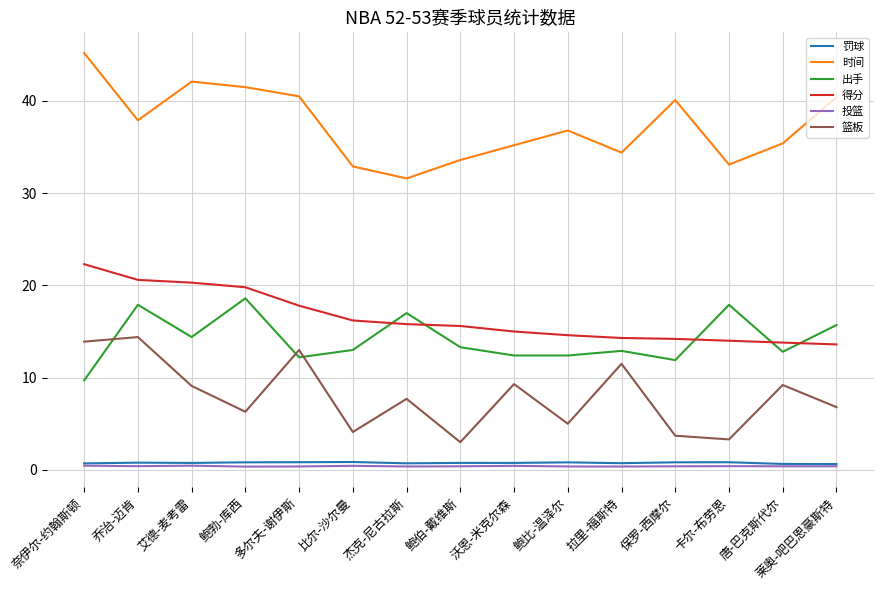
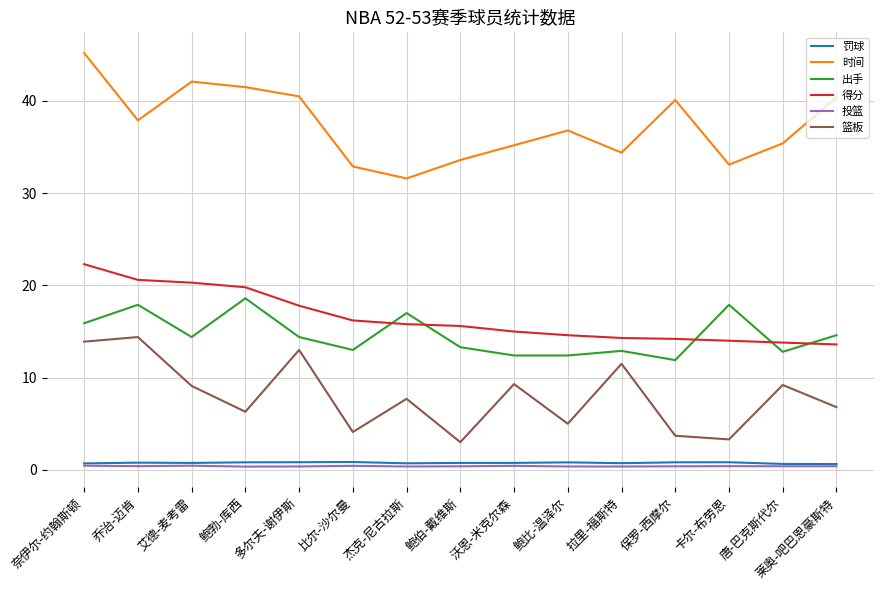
出手, 奈伊尔-约翰斯顿: 10 -> 16
出手, 多尔夫-谢伊斯: 12 -> 14
出手, 莱奥-吧巴恩豪斯特: 16 -> 15
